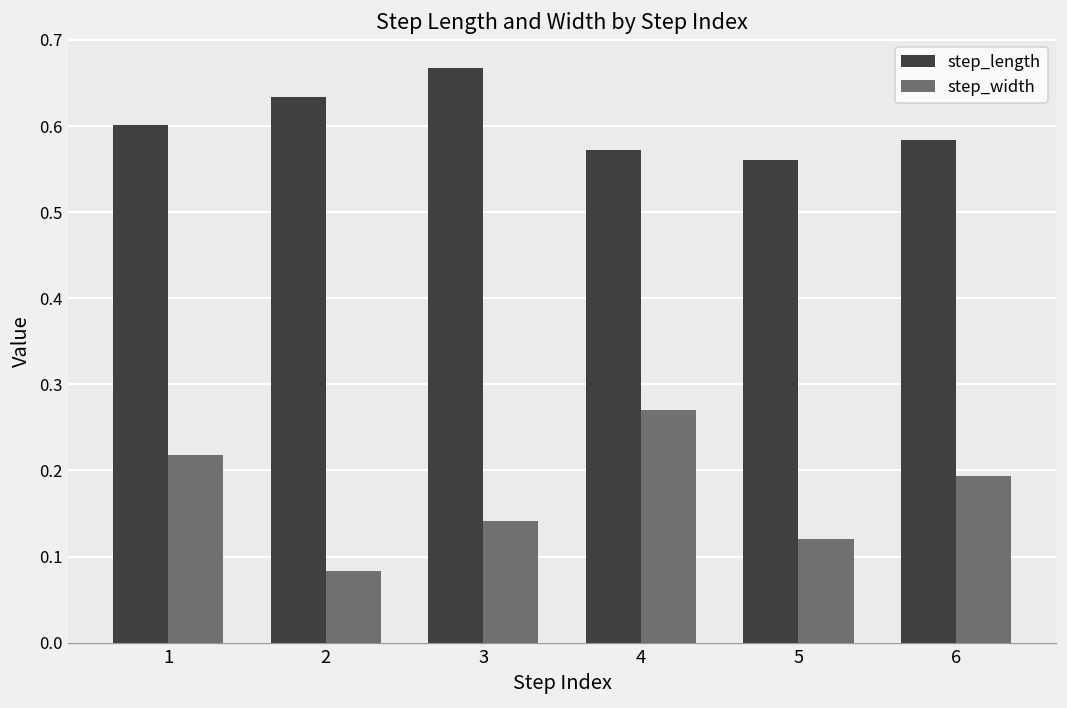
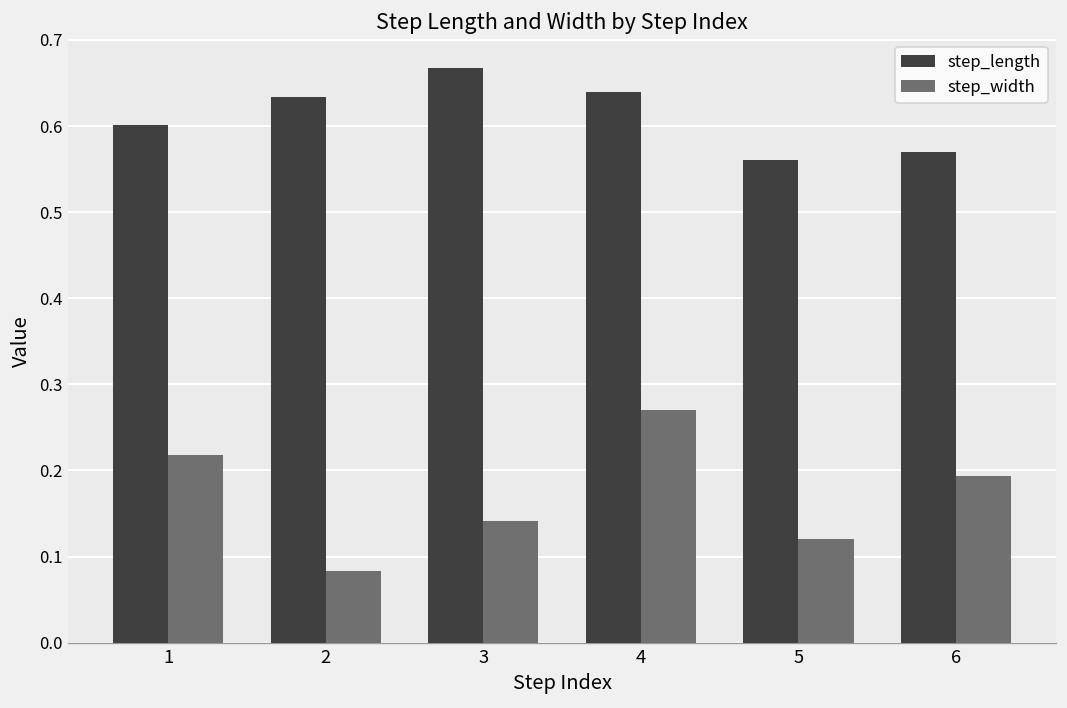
step_length, 4: 0.57 -> 0.64
step_length, 6: 0.58 -> 0.57
